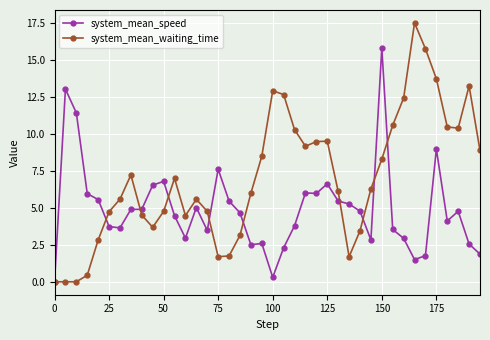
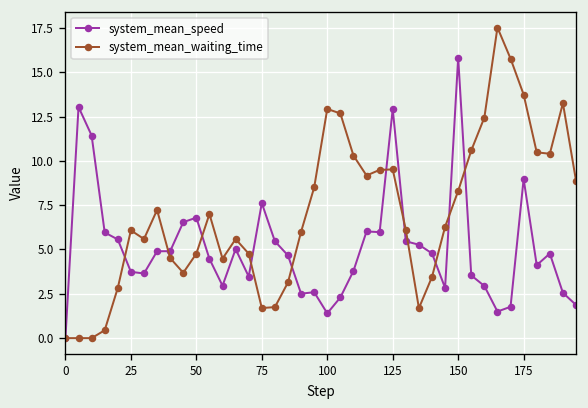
system_mean_waiting_time, 25: 4.7 -> 6.1
system_mean_speed, 100: 0.3 -> 1.4
system_mean_speed, 125: 6.6 -> 12.9
